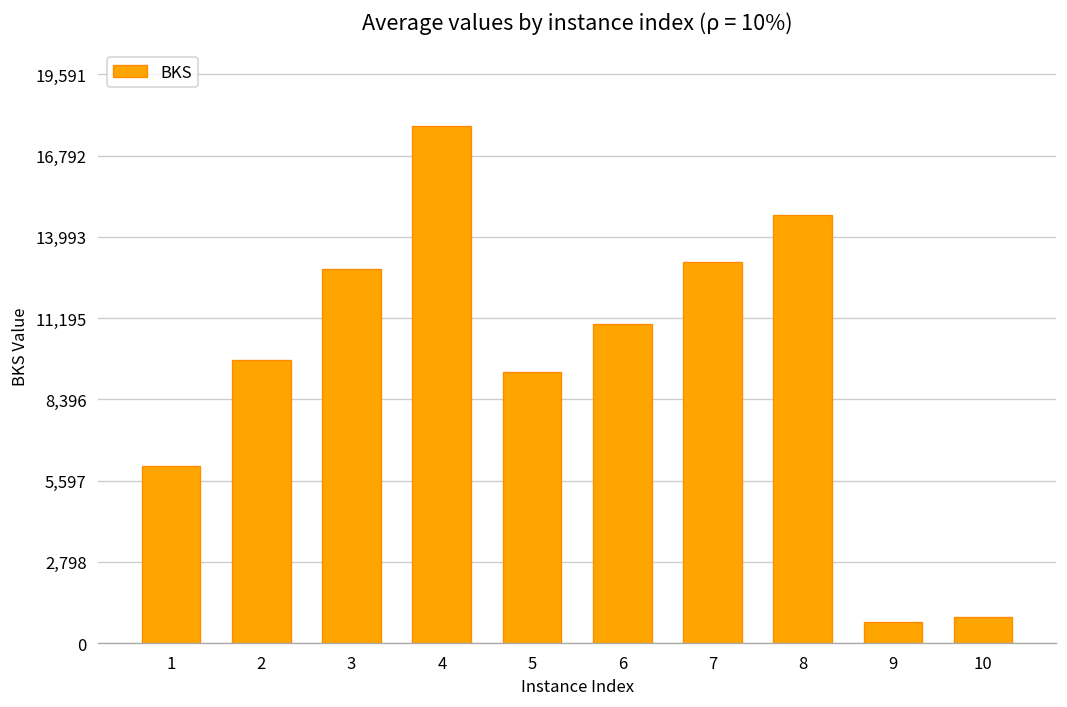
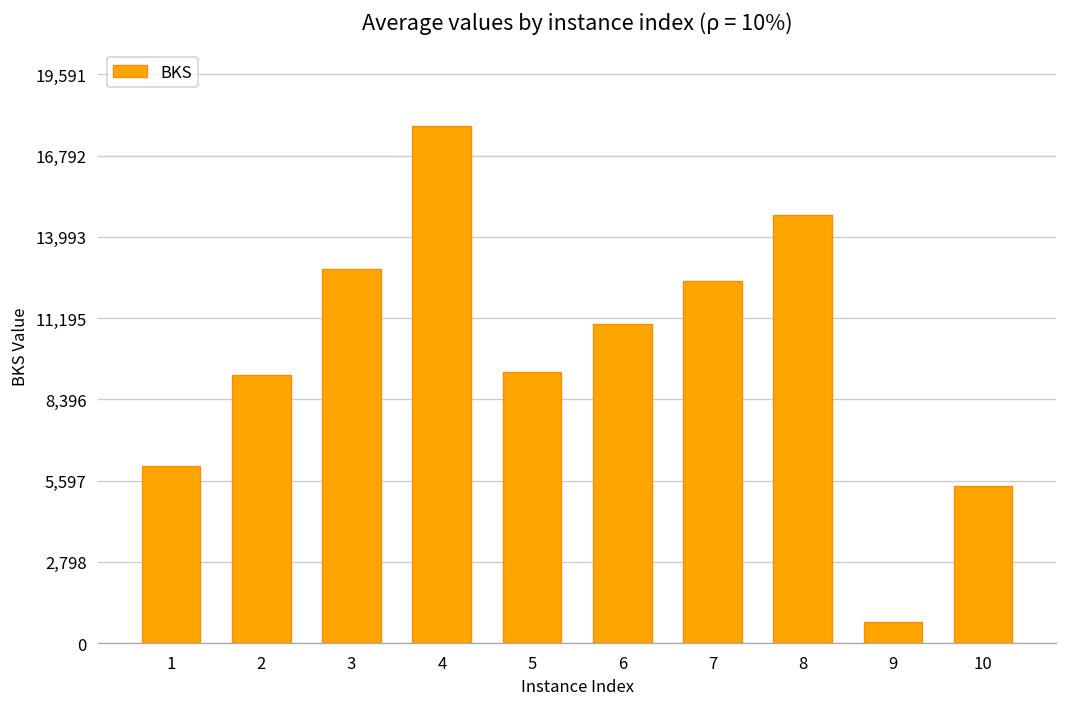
2: 9,800 -> 9,200
7: 13,100 -> 12,500
10: 900 -> 5,400
